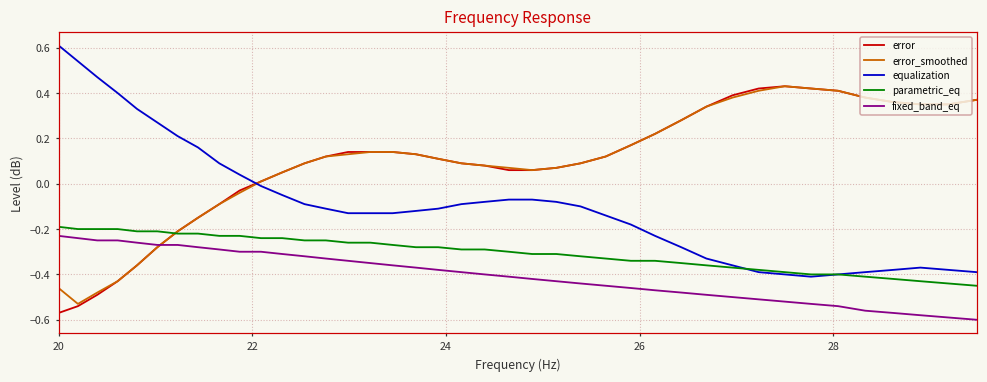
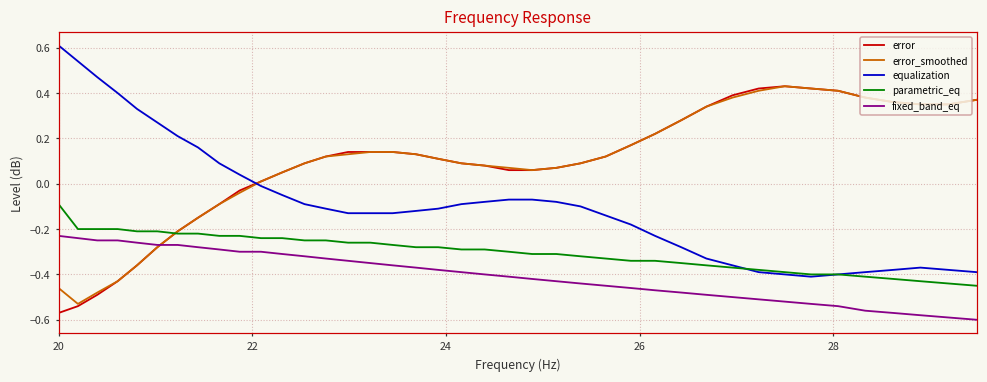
parametric_eq, 20: -0.19 -> -0.09
